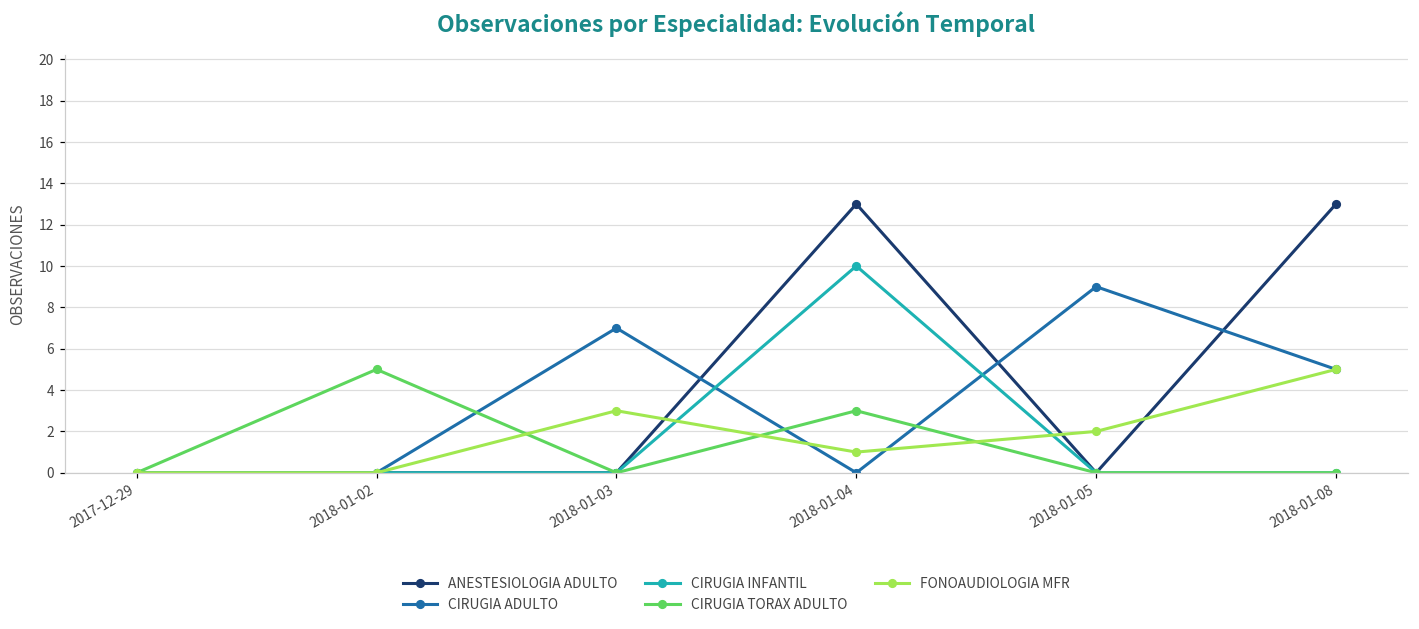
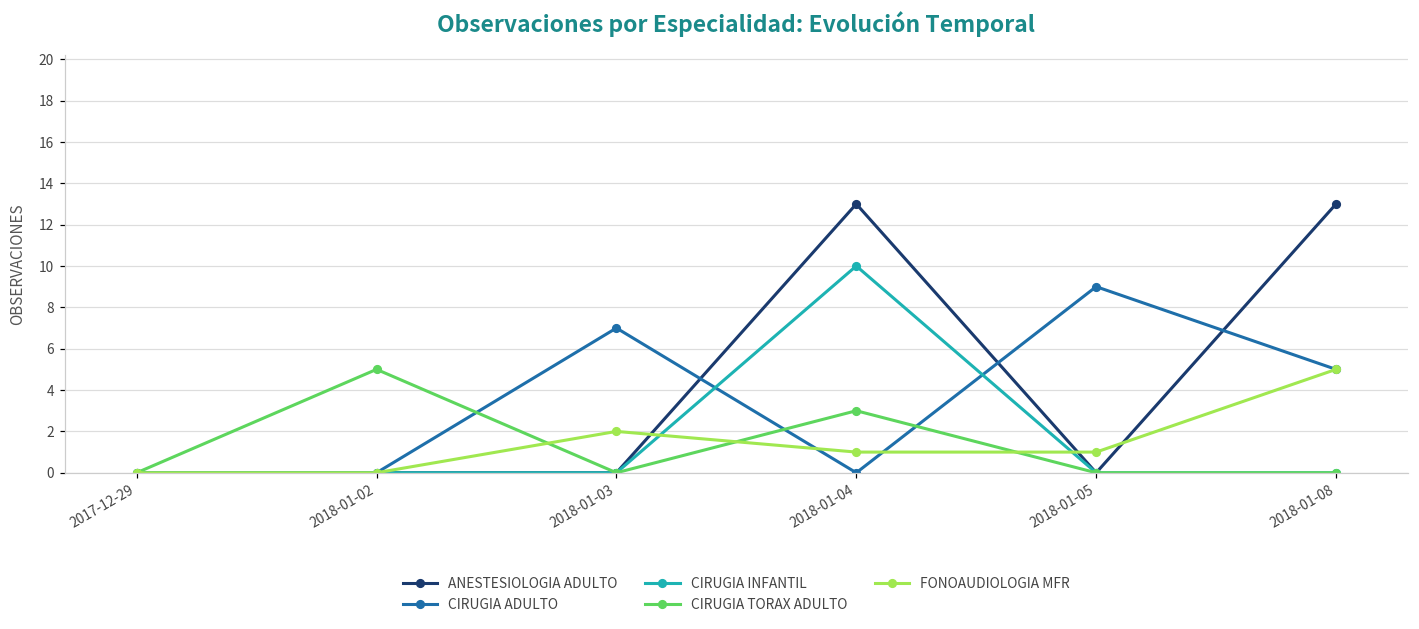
FONOAUDIOLOGIA MFR, 2018-01-03: 3 -> 2
FONOAUDIOLOGIA MFR, 2018-01-05: 2 -> 1
